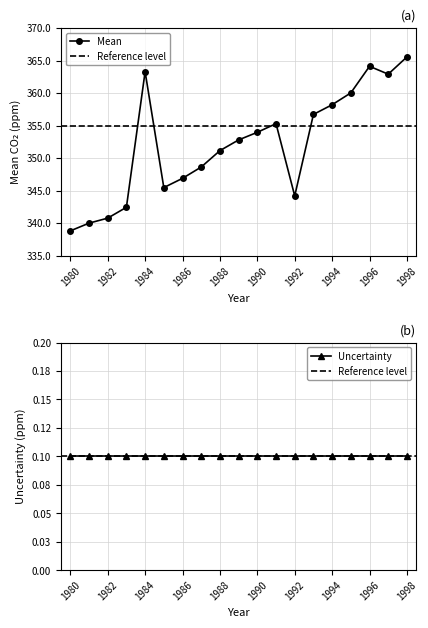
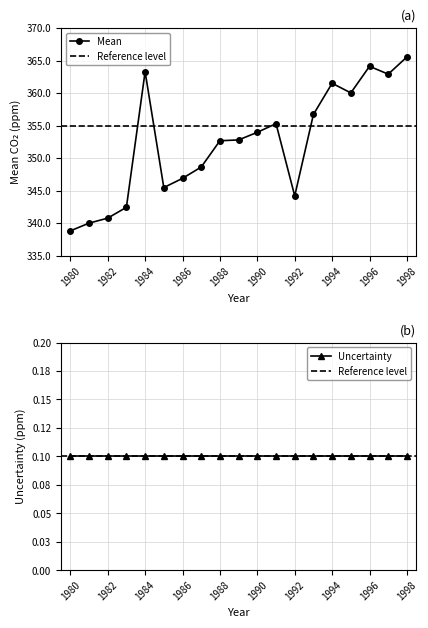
(a), 1988: 351 -> 353
(a), 1994: 358 -> 362
